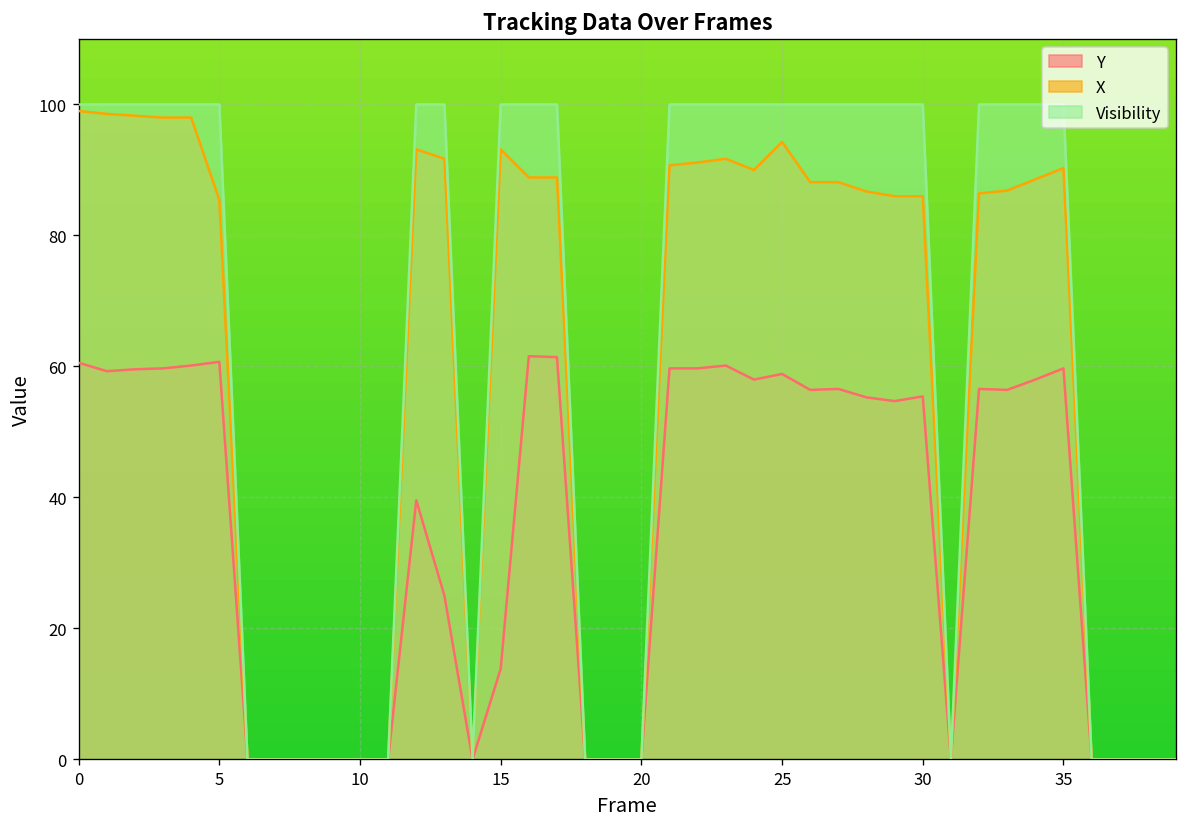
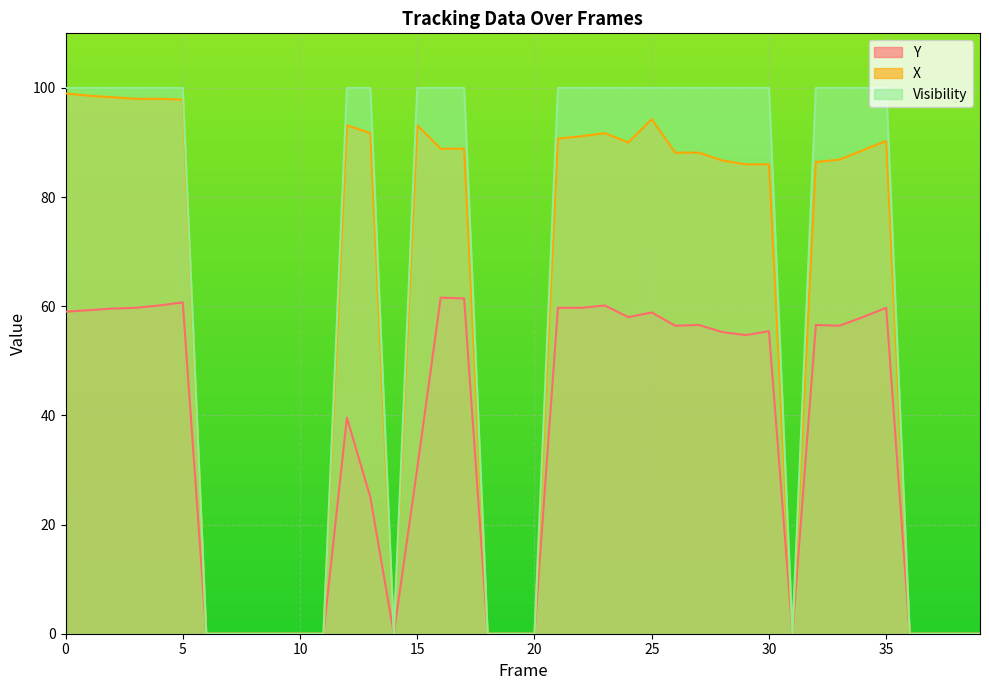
Y, 0: 61 -> 59
X, 5: 85 -> 98
Y, 15: 14 -> 30
